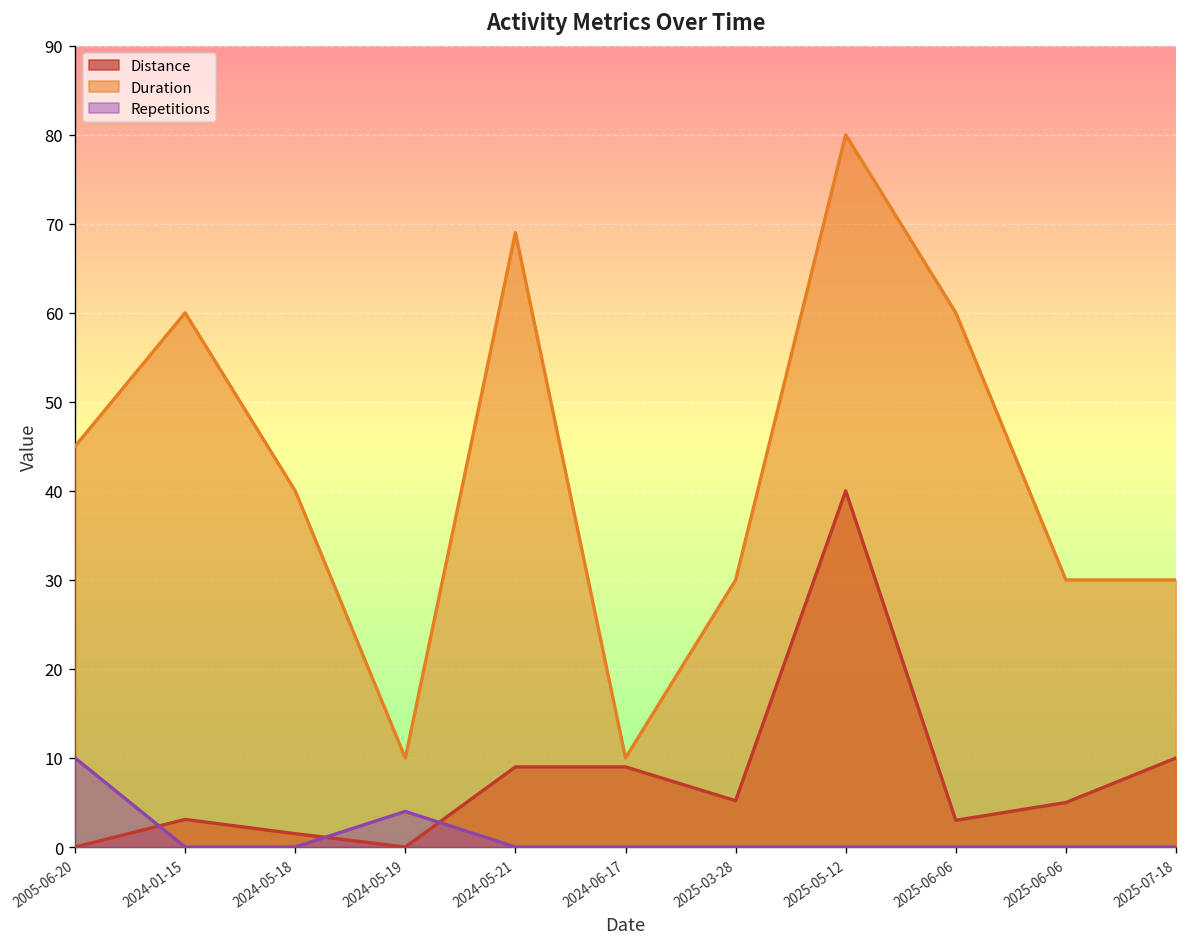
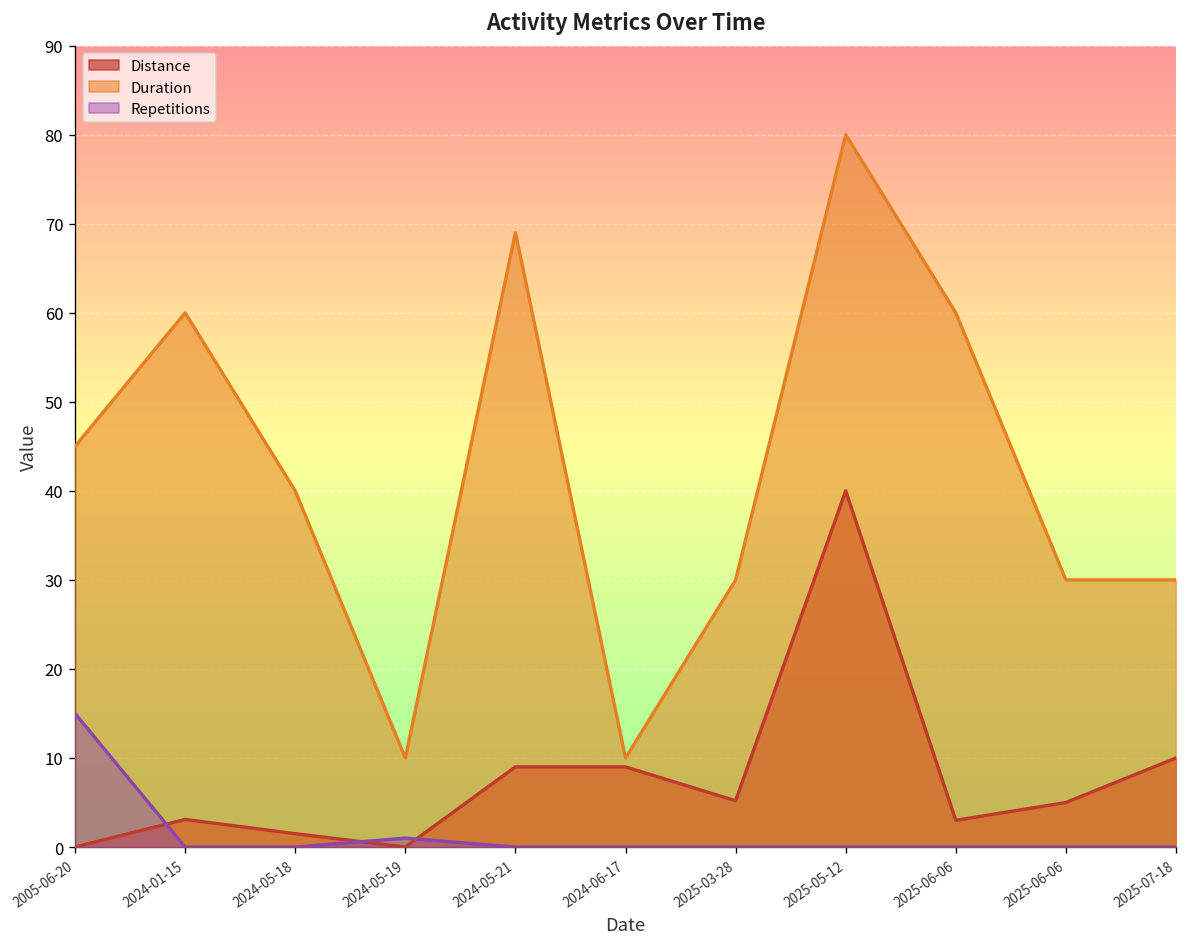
Repetitions, 2005-06-20: 10 -> 15
Repetitions, 2024-05-19: 4 -> 1
